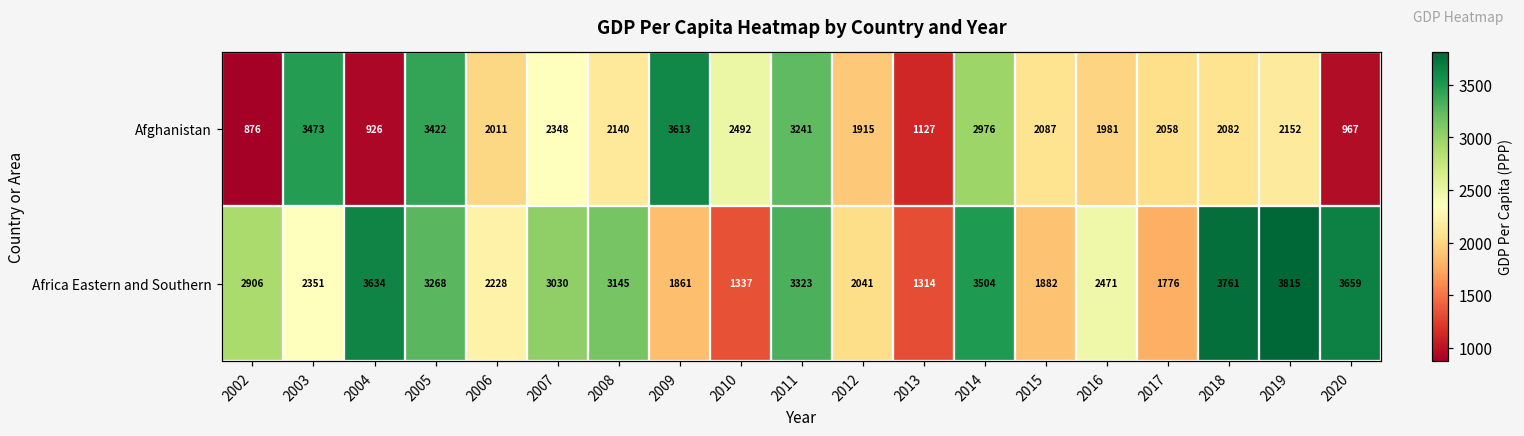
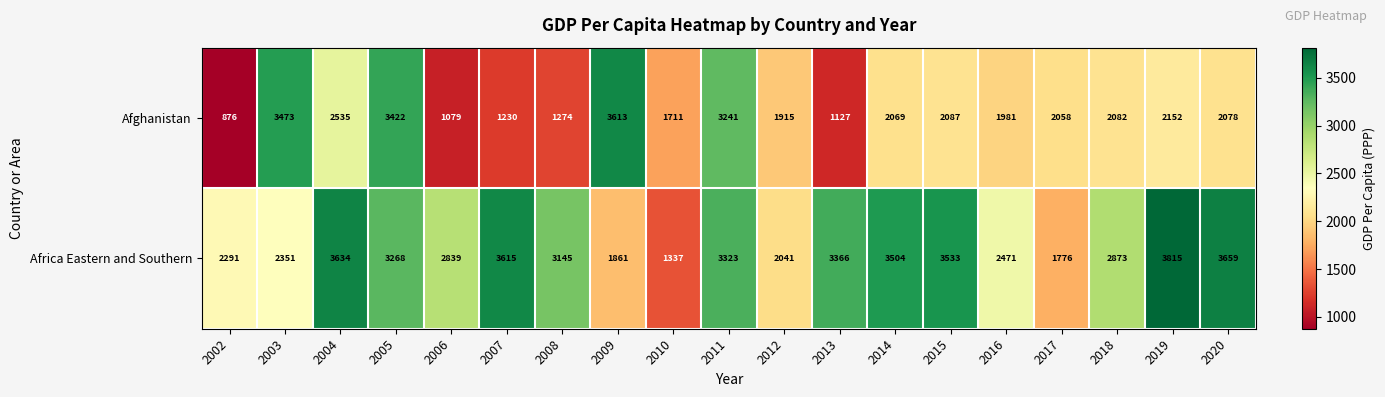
Afghanistan, 2004: 926 -> 2535
Afghanistan, 2006: 2011 -> 1079
Afghanistan, 2007: 2348 -> 1230
Afghanistan, 2008: 2140 -> 1274
Afghanistan, 2010: 2492 -> 1711
Afghanistan, 2014: 2976 -> 2069
Afghanistan, 2020: 967 -> 2078
Africa Eastern and Southern, 2002: 2906 -> 2291
Africa Eastern and Southern, 2006: 2228 -> 2839
Africa Eastern and Southern, 2007: 3030 -> 3615
Africa Eastern and Southern, 2013: 1314 -> 3366
Africa Eastern and Southern, 2015: 1882 -> 3533
Africa Eastern and Southern, 2018: 3761 -> 2873
